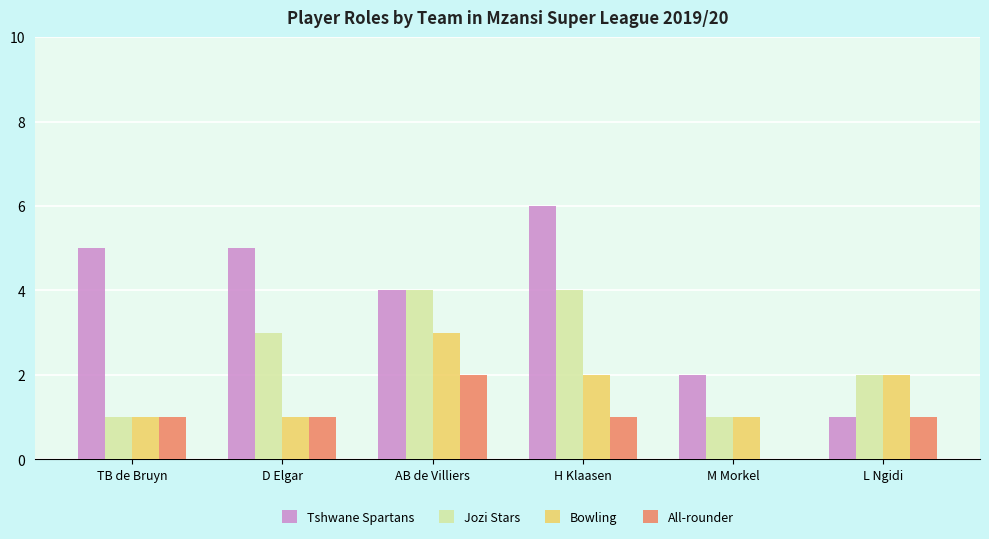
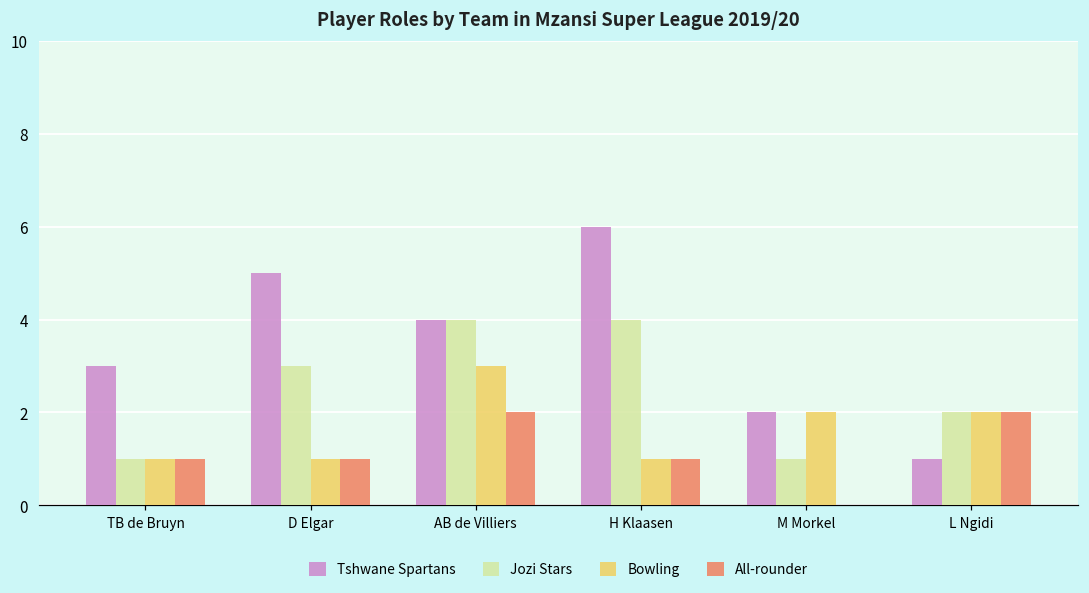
Tshwane Spartans, TB de Bruyn: 5 -> 3
Bowling, H Klaasen: 2 -> 1
Bowling, M Morkel: 1 -> 2
All-rounder, L Ngidi: 1 -> 2
